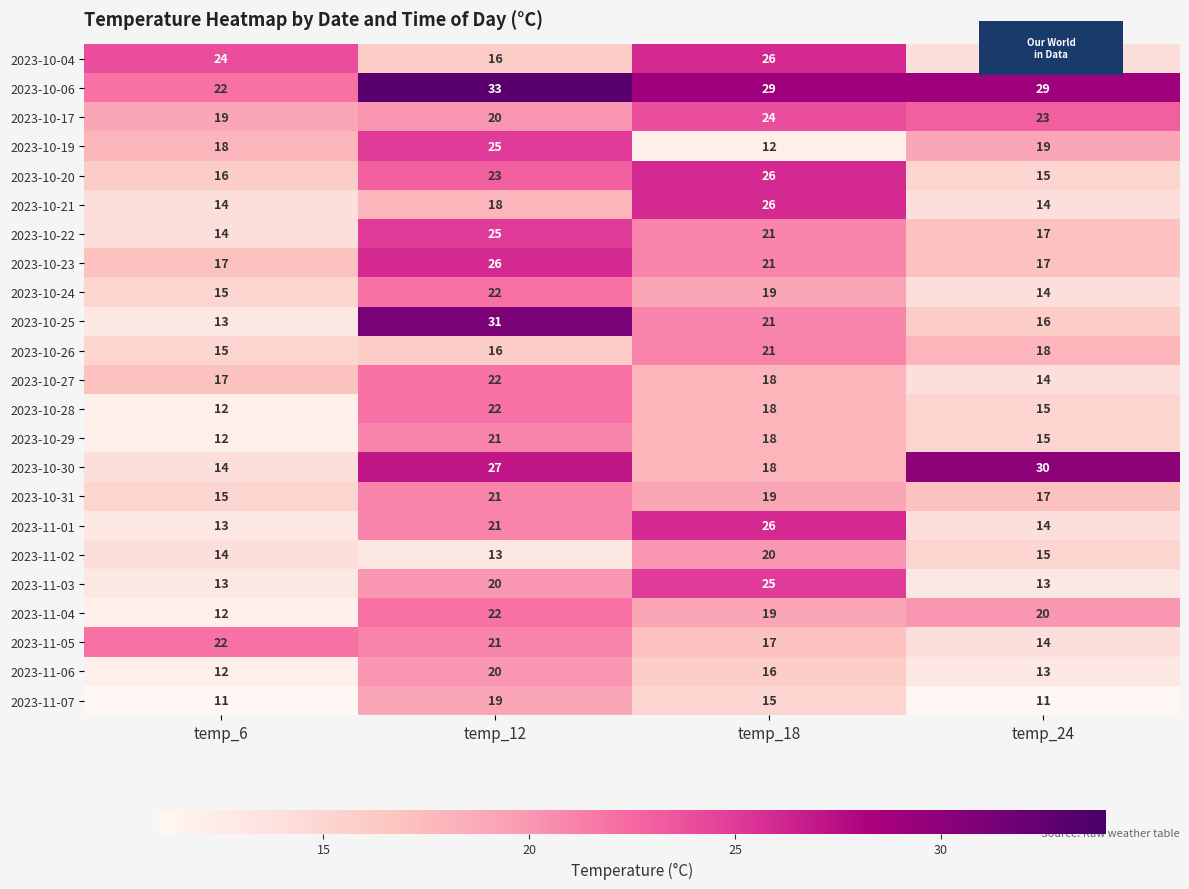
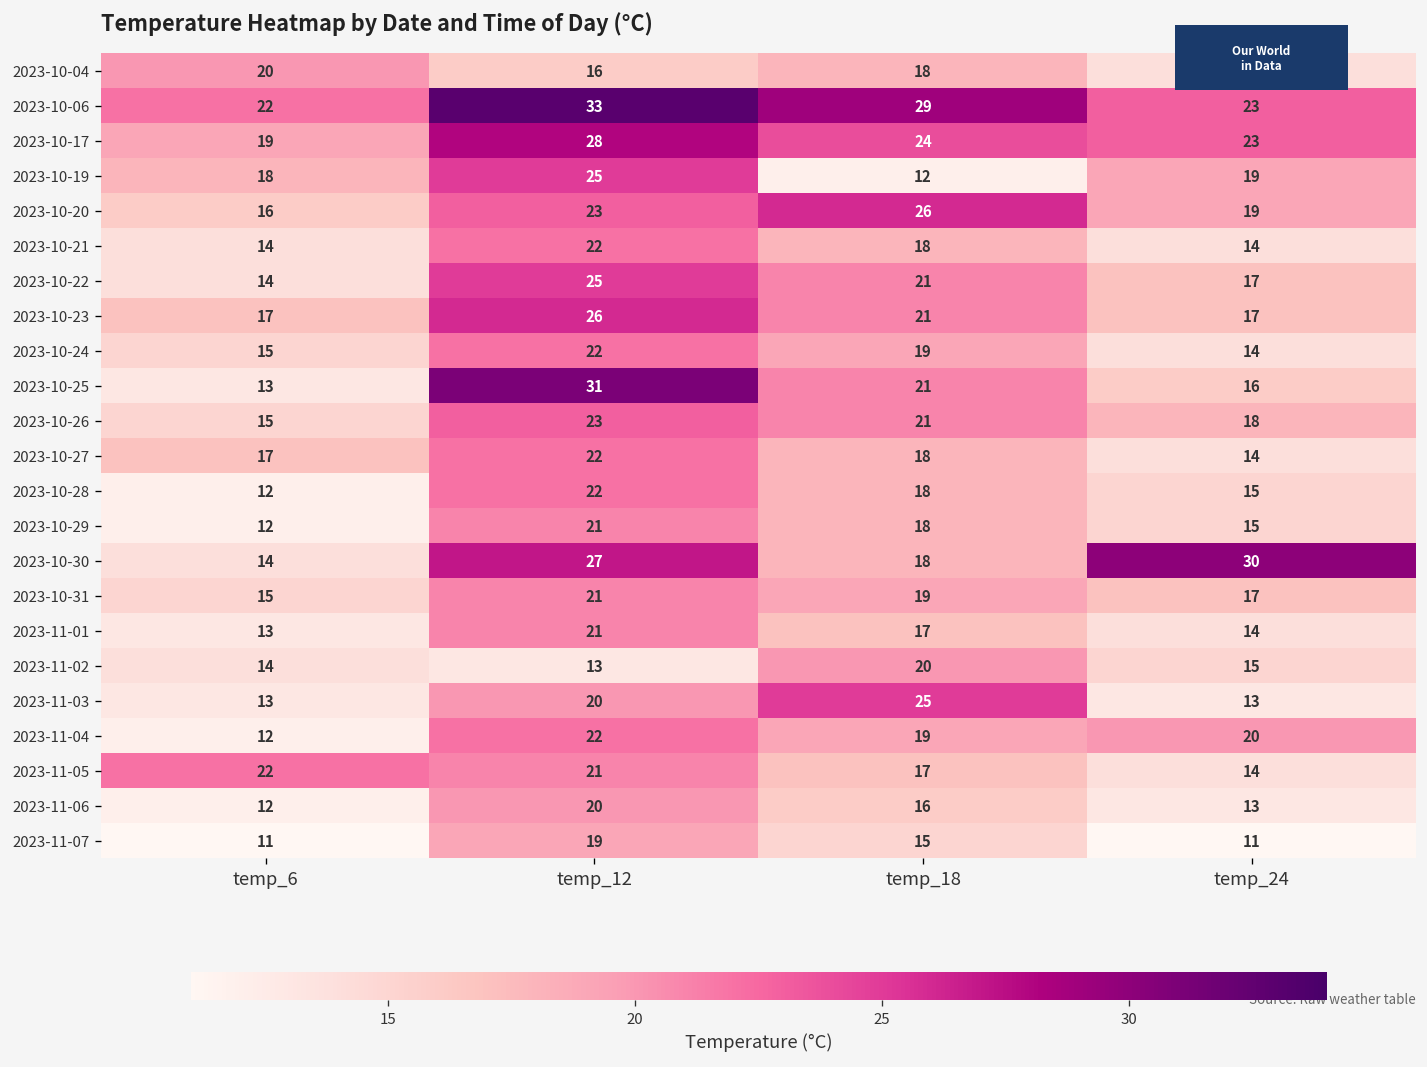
2023-10-04, temp_6: 24 -> 20
2023-10-04, temp_18: 26 -> 18
2023-10-06, temp_24: 29 -> 23
2023-10-17, temp_12: 20 -> 28
2023-10-20, temp_24: 15 -> 19
2023-10-21, temp_12: 18 -> 22
2023-10-21, temp_18: 26 -> 18
2023-10-26, temp_12: 16 -> 23
2023-11-01, temp_18: 26 -> 17
